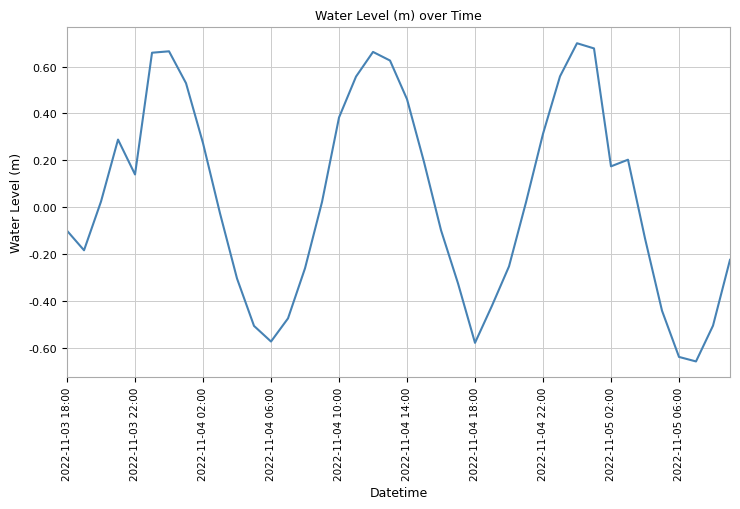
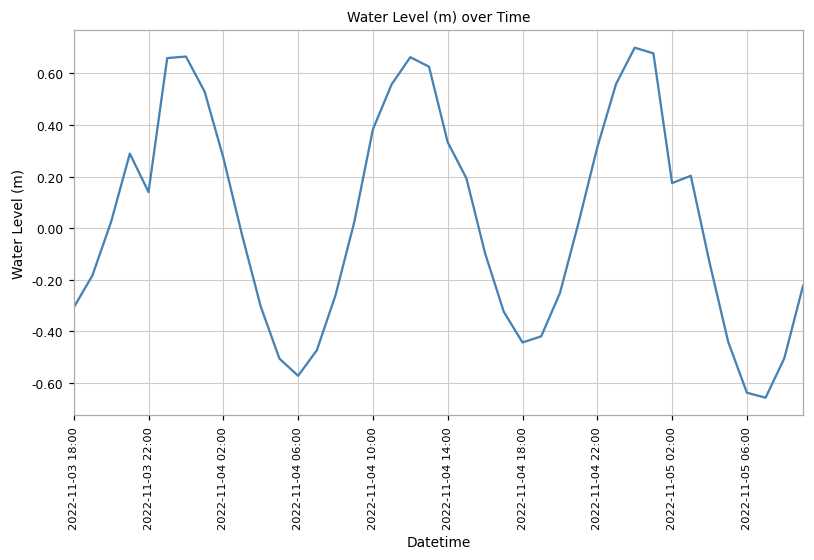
2022-11-03 18:00: -0.10 -> -0.31
2022-11-04 14:00: 0.46 -> 0.33
2022-11-04 18:00: -0.58 -> -0.44
